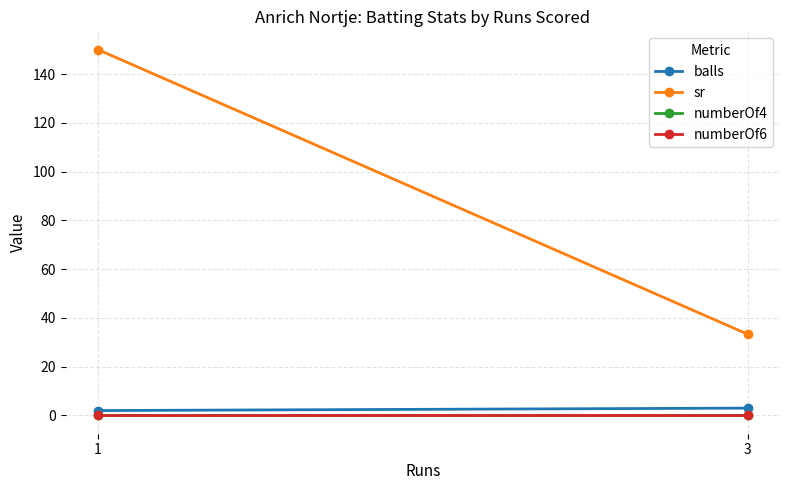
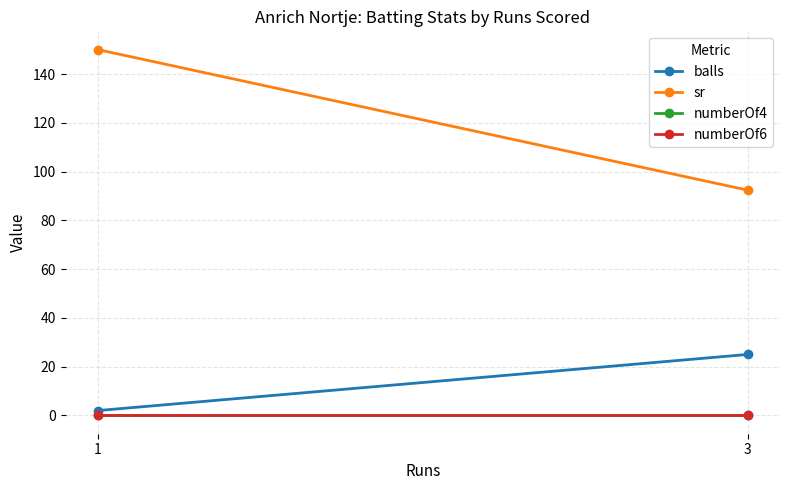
balls, 3: 3 -> 25
sr, 3: 33 -> 92
